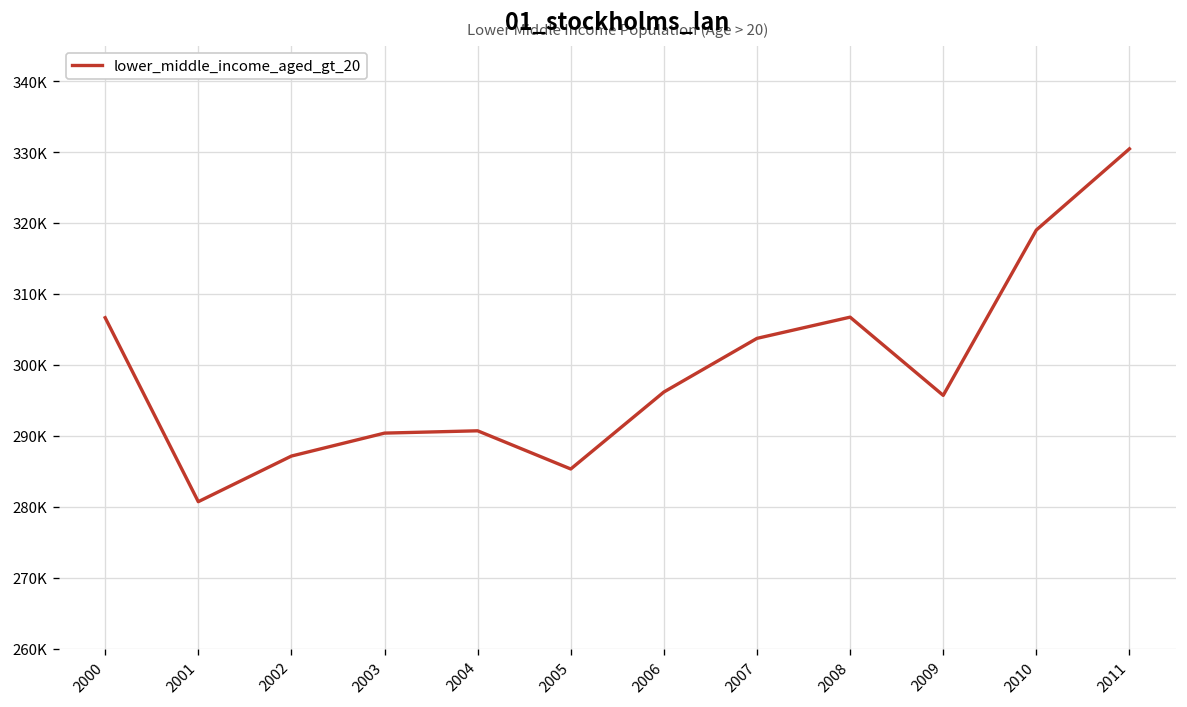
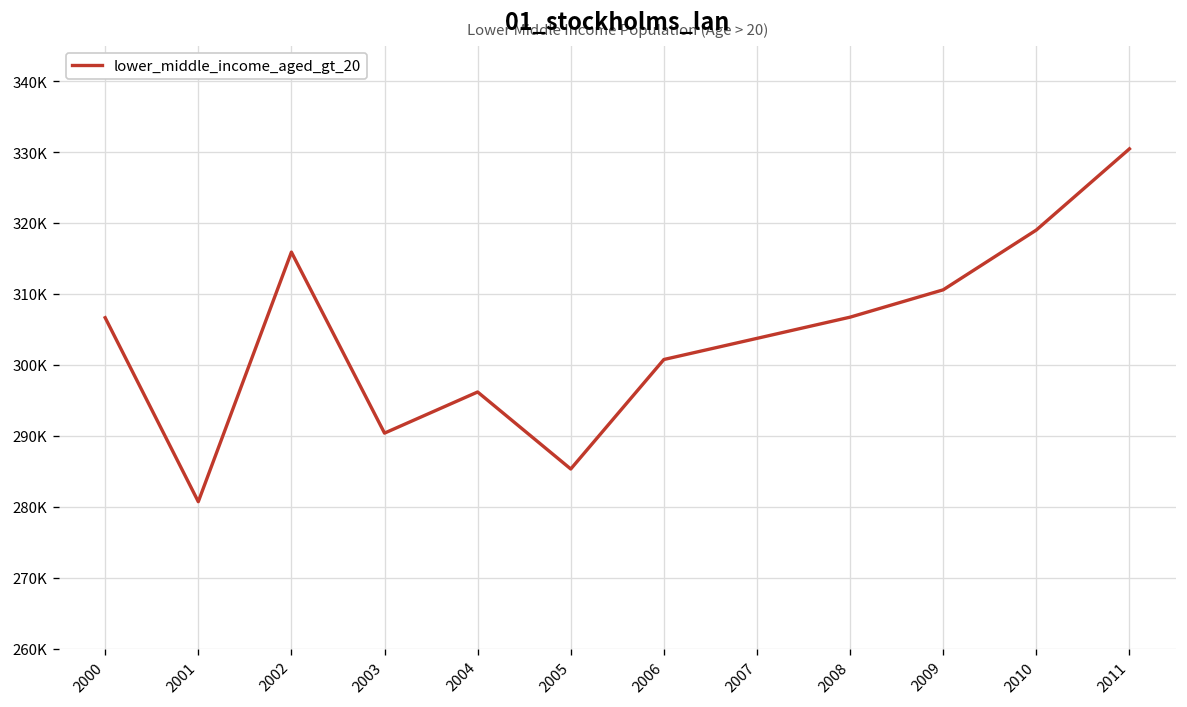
2002: 287000 -> 316000
2004: 291000 -> 296000
2006: 296000 -> 301000
2009: 296000 -> 311000
